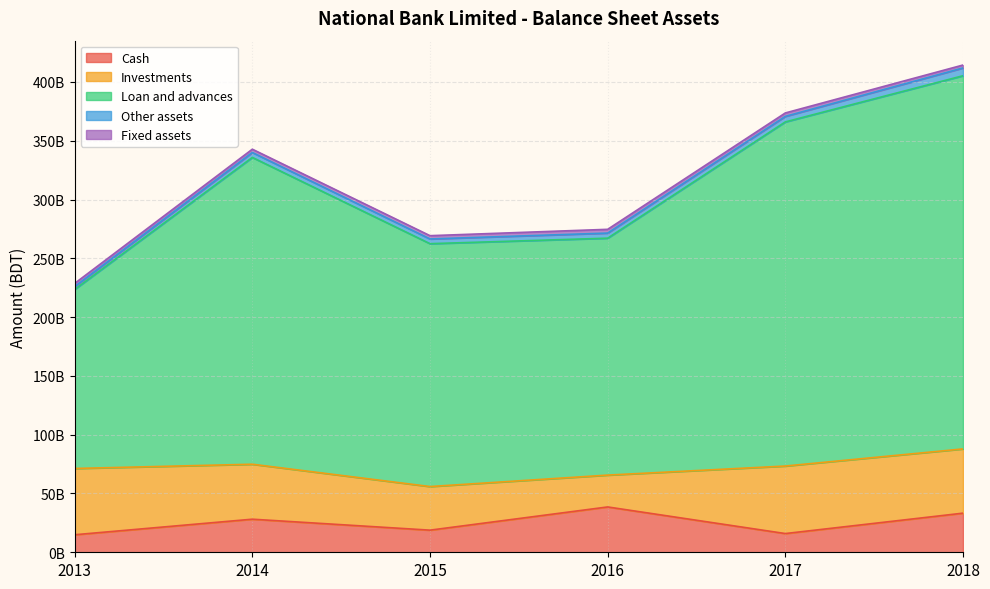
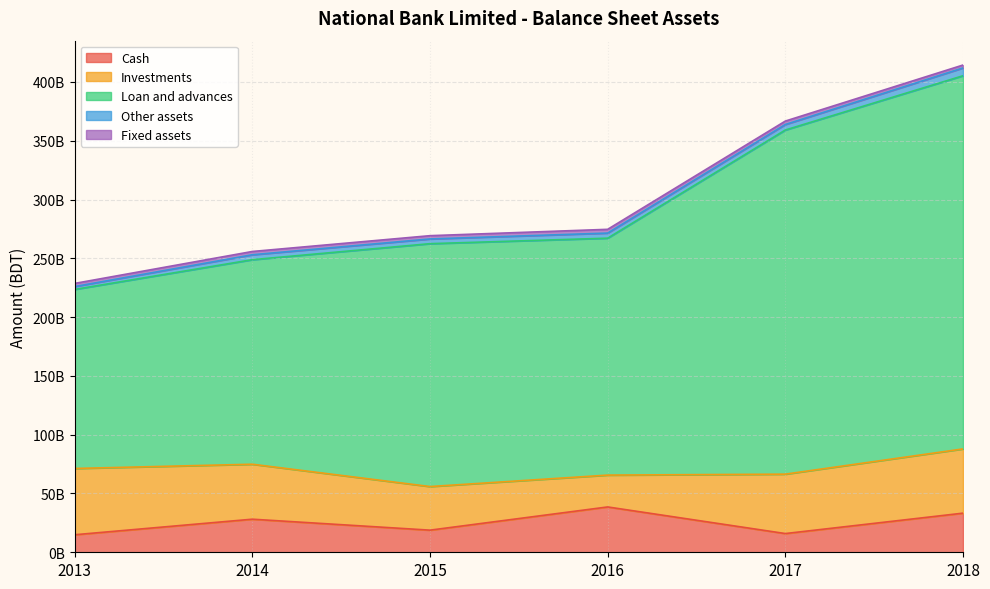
Loan and advances, 2014: 261000000000 -> 174000000000
Investments, 2017: 57000000000 -> 51000000000
